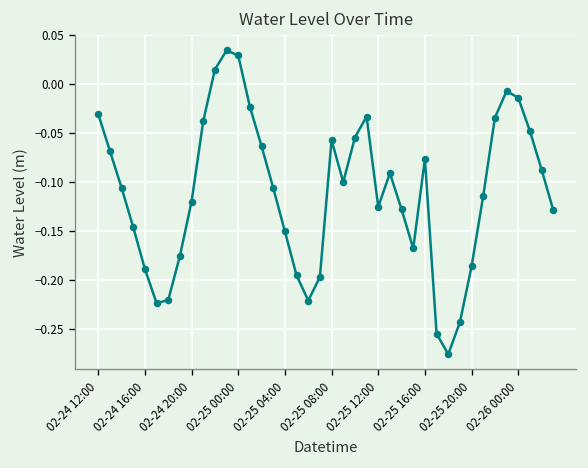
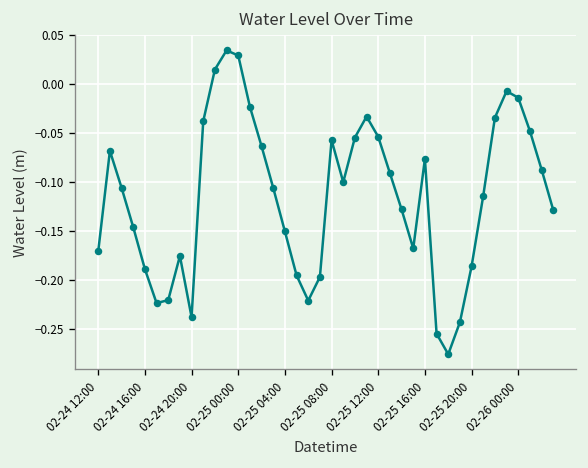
02-24 12:00: -0.03 -> -0.17
02-24 20:00: -0.12 -> -0.24
02-25 12:00: -0.13 -> -0.05
